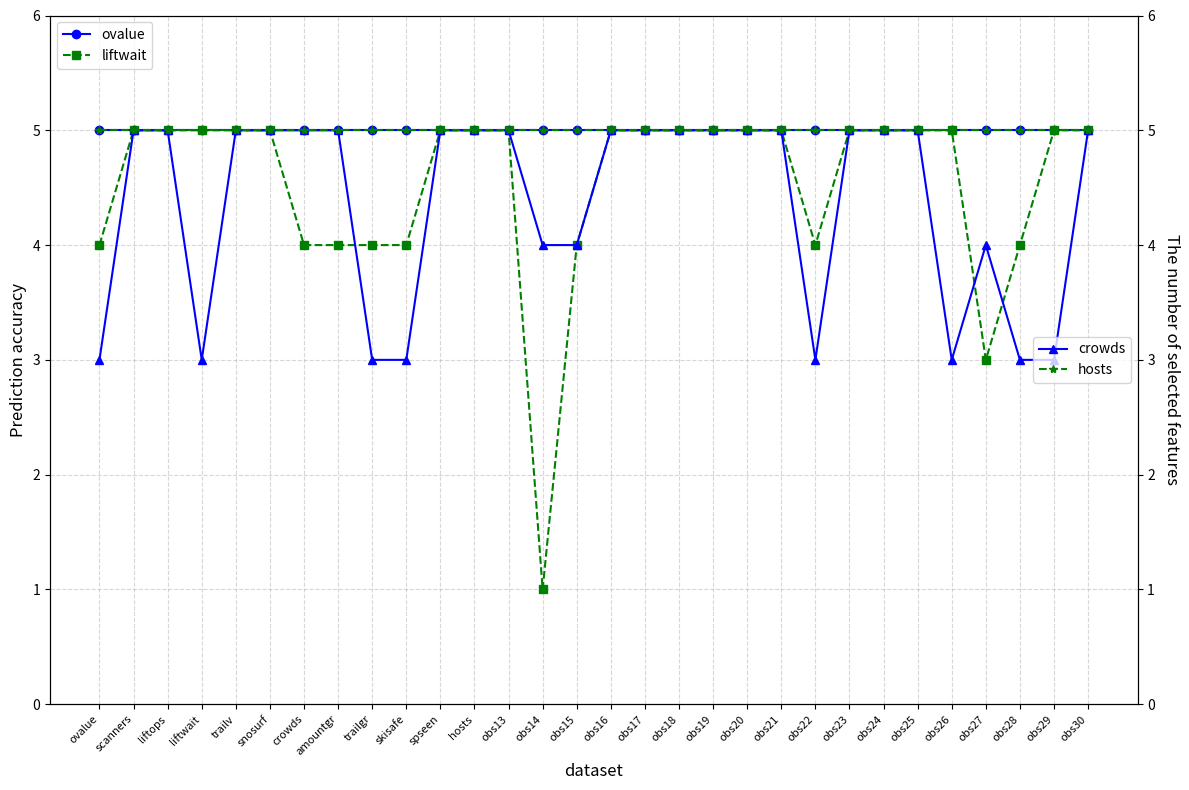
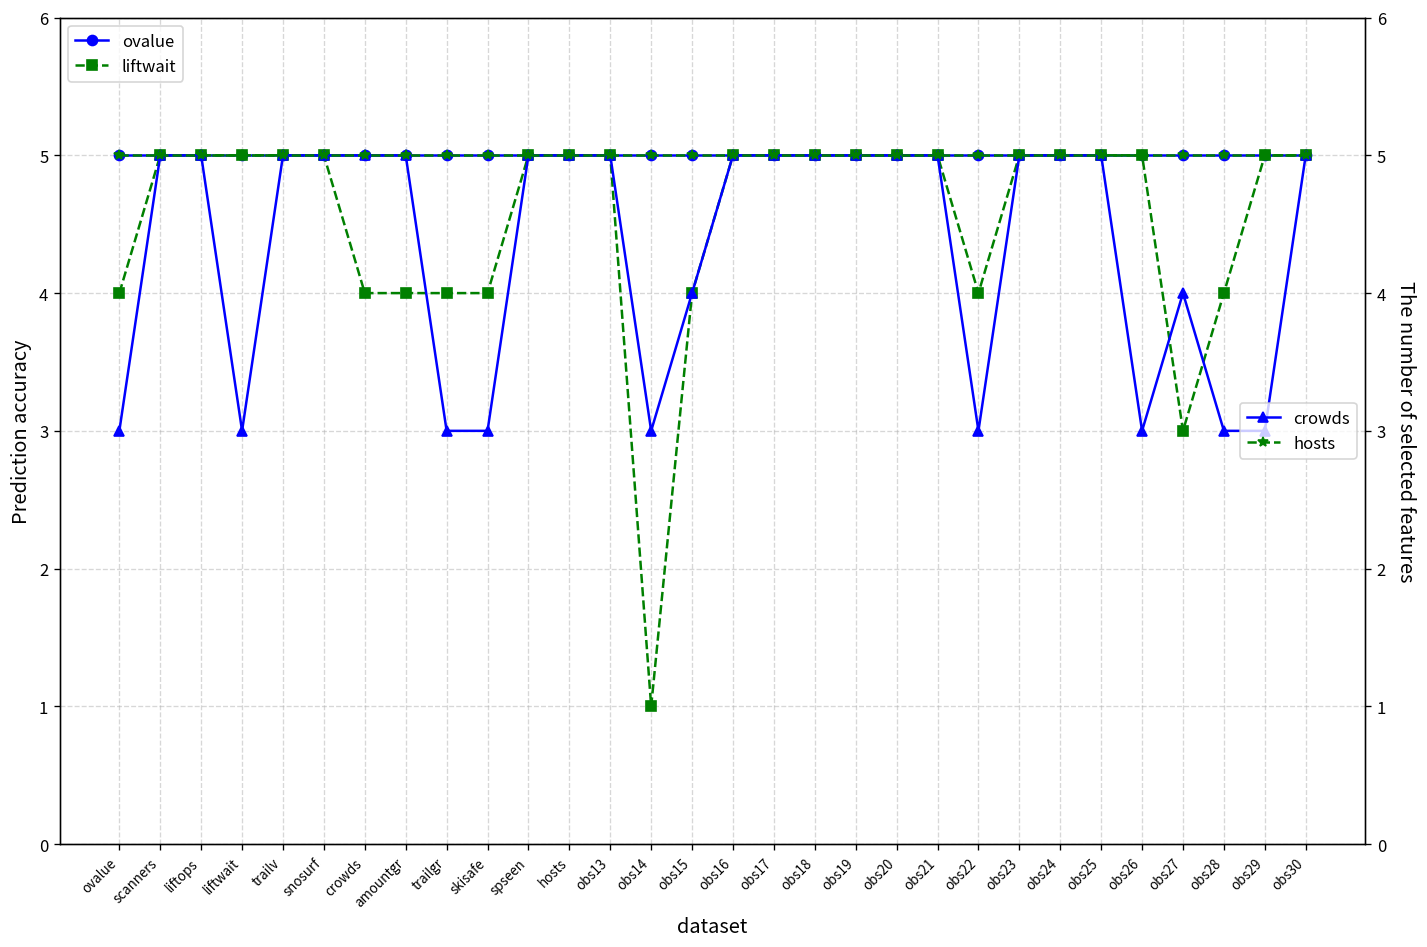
crowds, obs14: 4 -> 3
